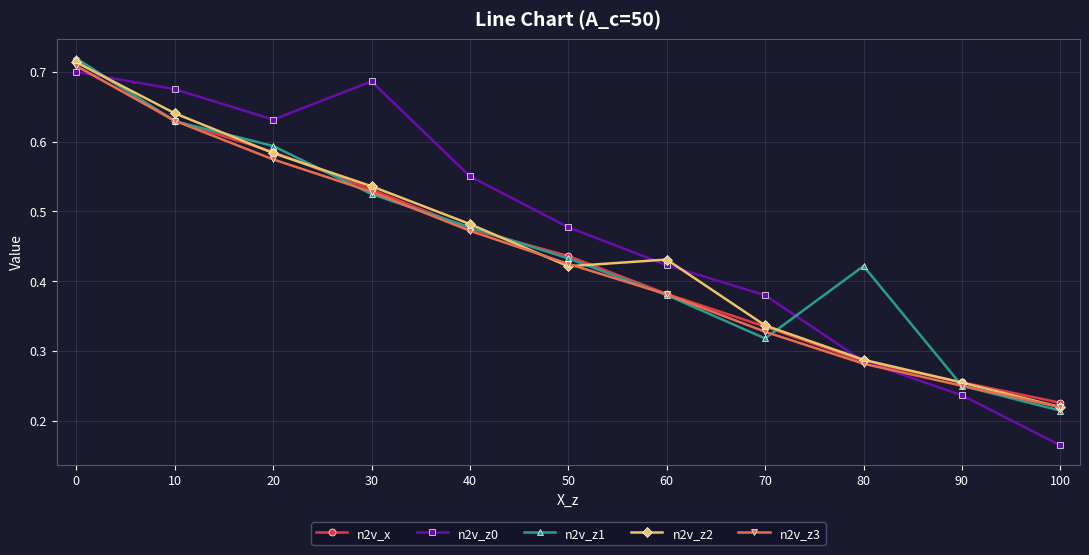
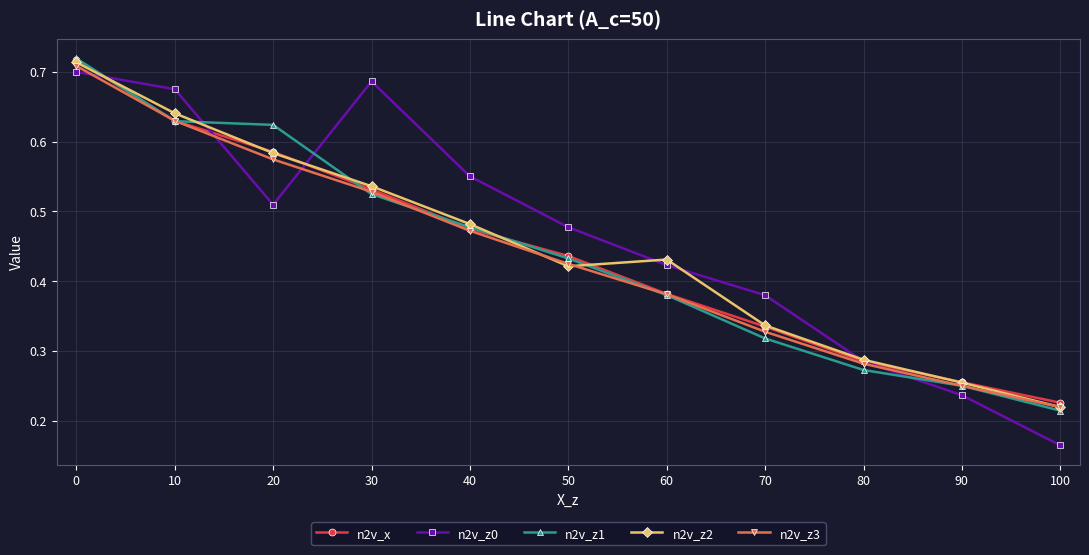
n2v_z0, 20: 0.63 -> 0.51
n2v_z1, 20: 0.59 -> 0.62
n2v_z1, 80: 0.42 -> 0.27
